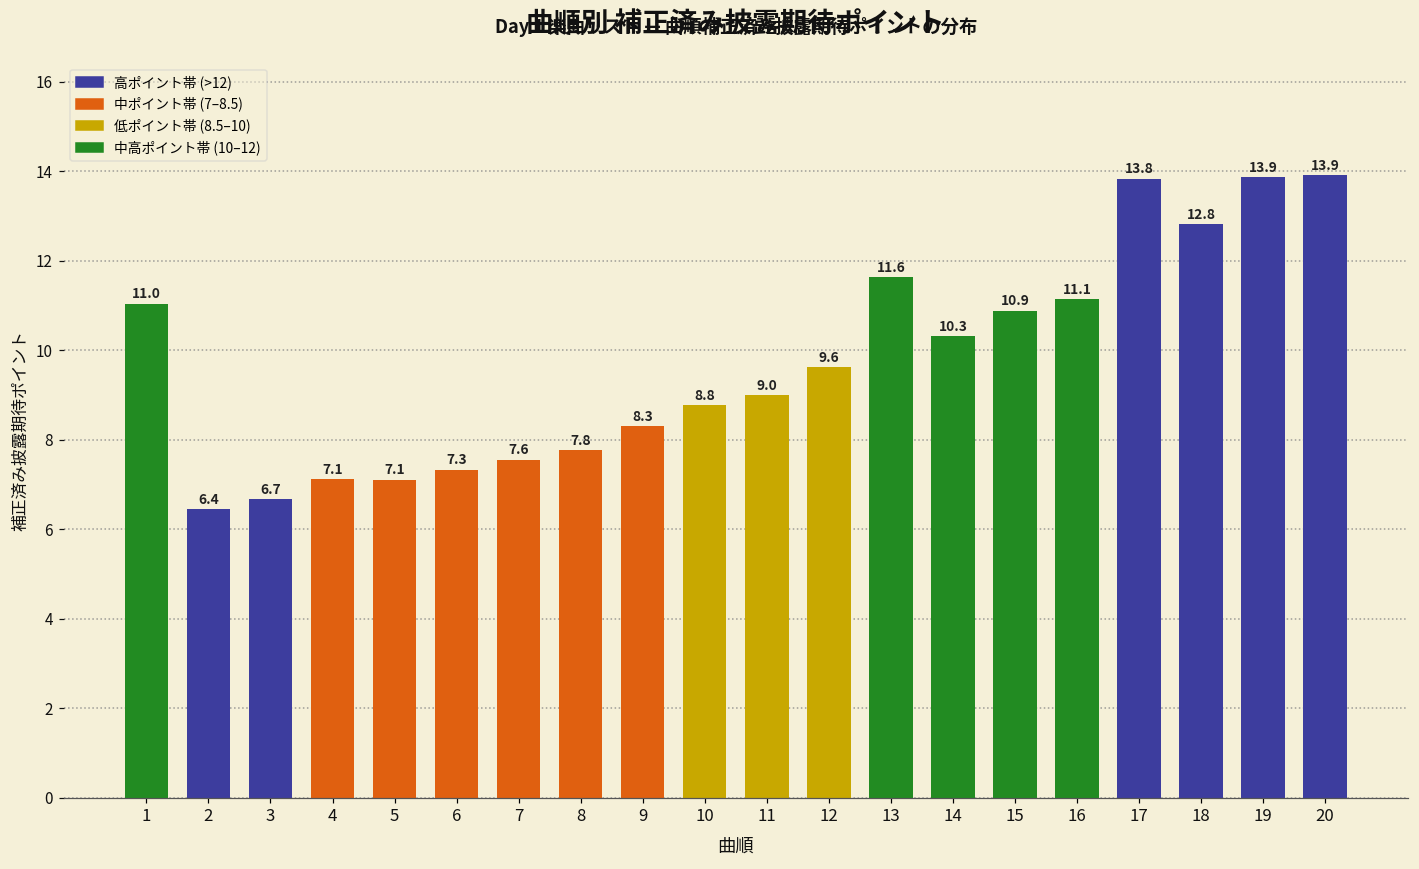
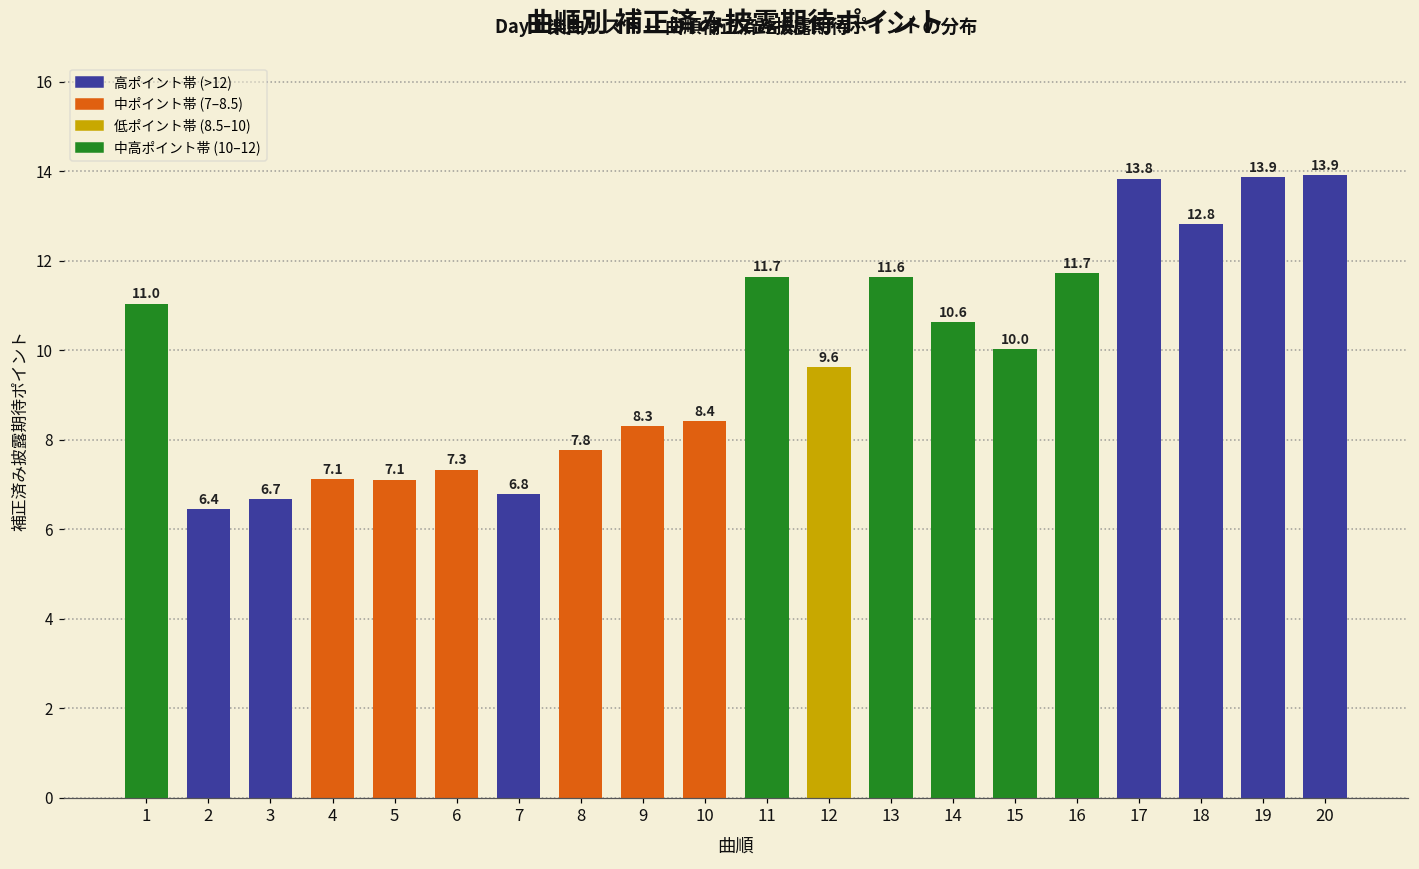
7: 7.6 -> 6.8
10: 8.8 -> 8.4
11: 9.0 -> 11.7
14: 10.3 -> 10.6
15: 10.9 -> 10.0
16: 11.1 -> 11.7
